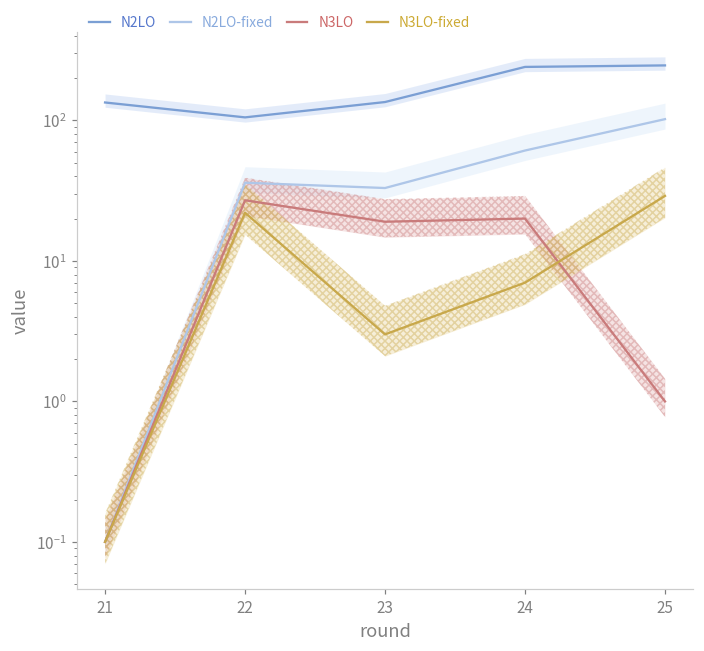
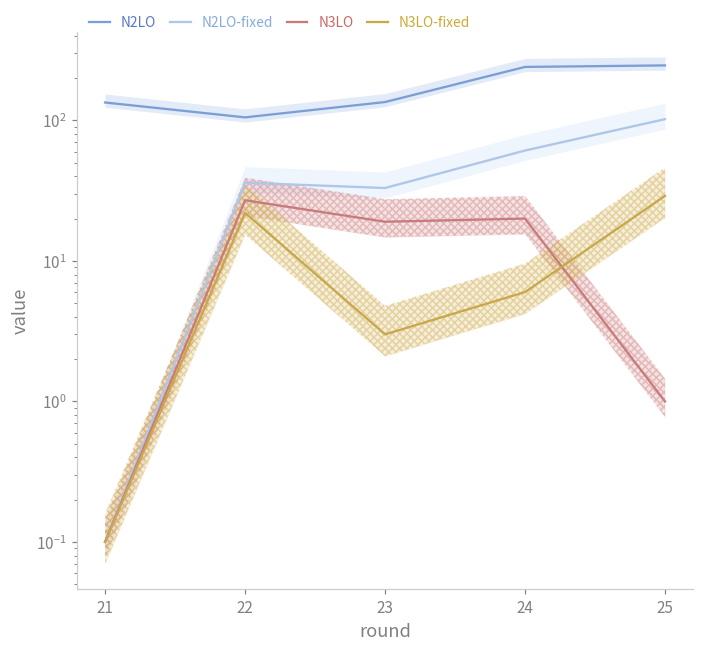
N3LO-fixed, 24: 7 -> 6
